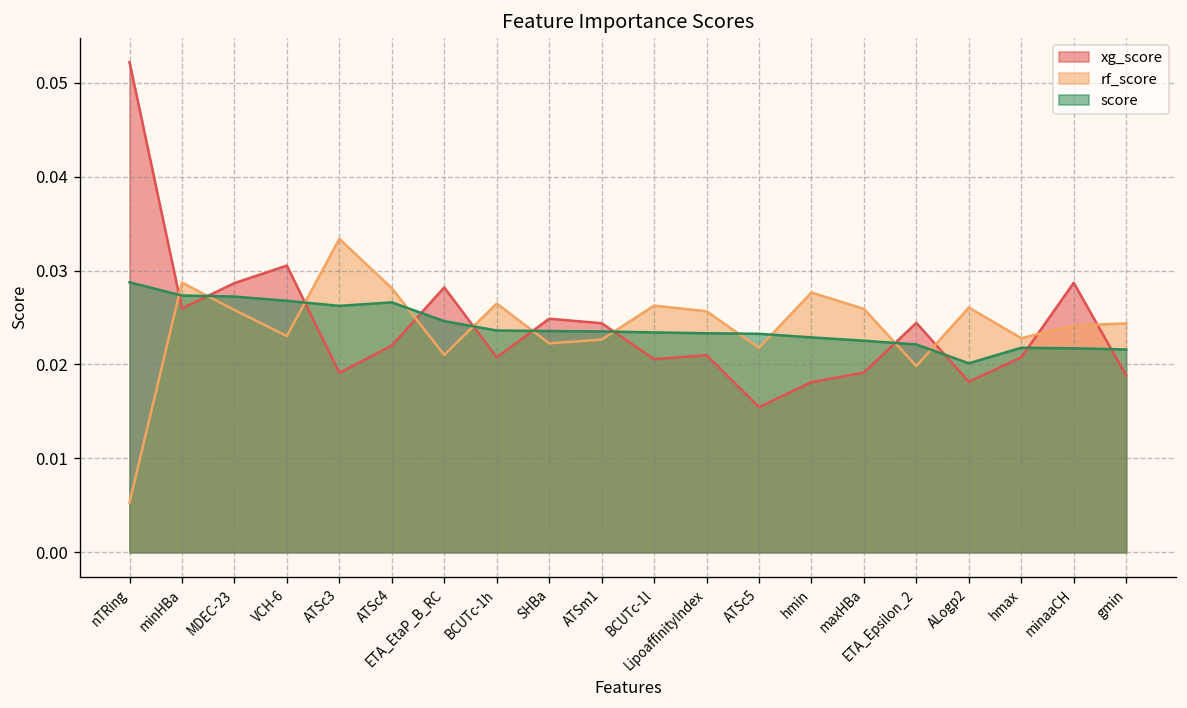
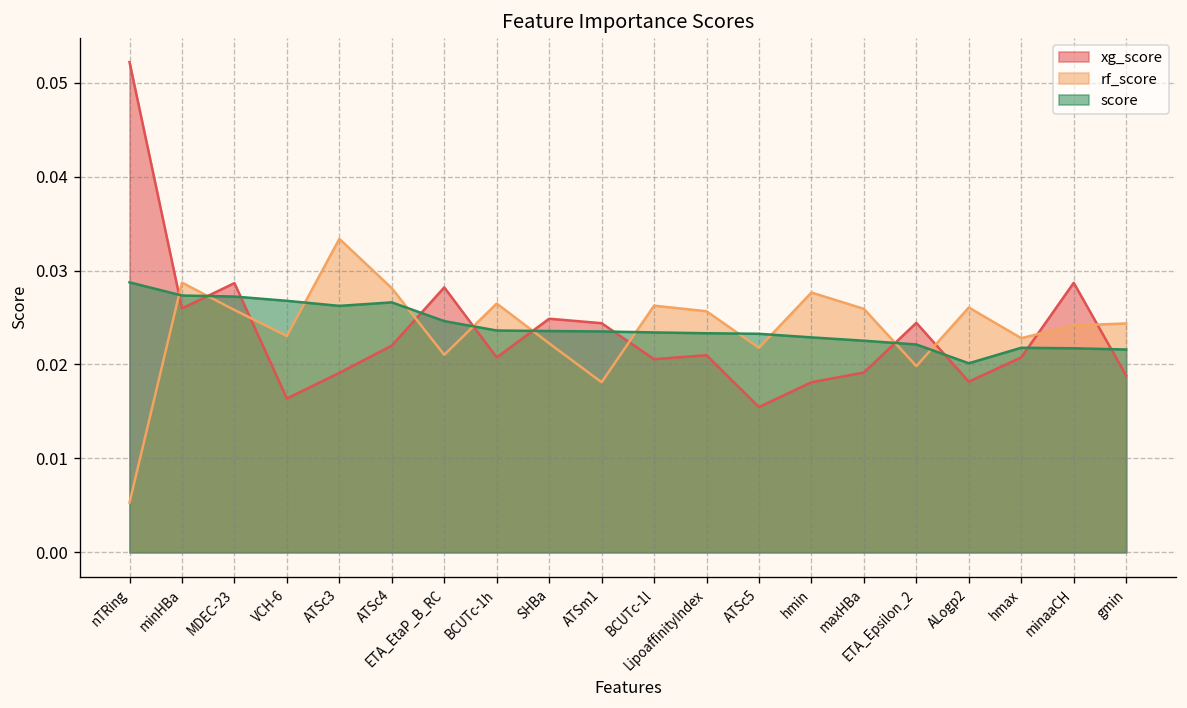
xg_score, VCH-6: 0.031 -> 0.016
rf_score, ATSm1: 0.023 -> 0.018
